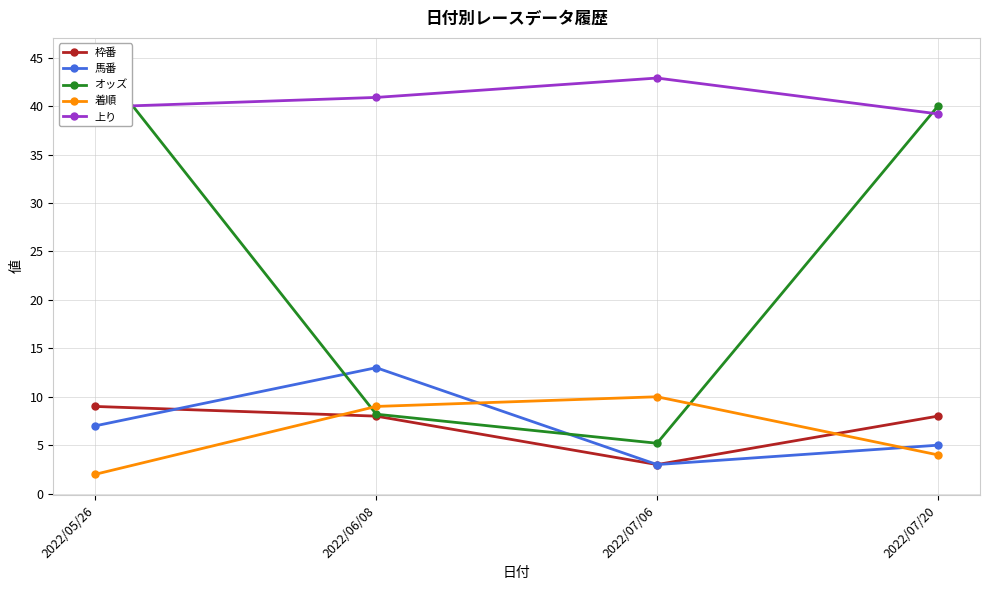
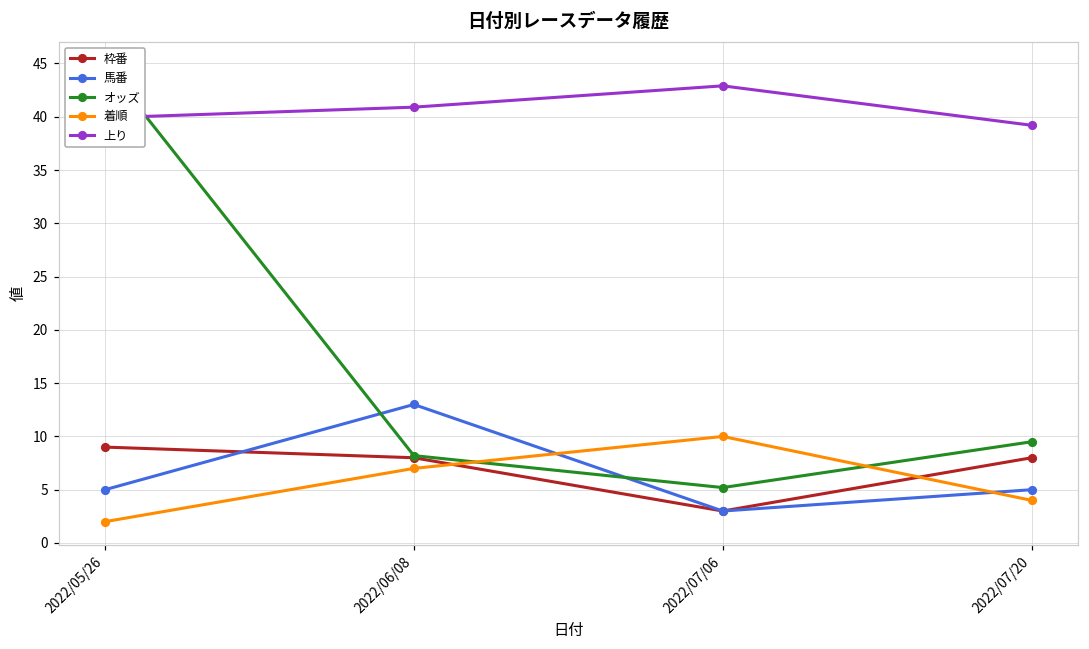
馬番, 2022/05/26: 7 -> 5
着順, 2022/06/08: 9 -> 7
オッズ, 2022/07/20: 40 -> 10
